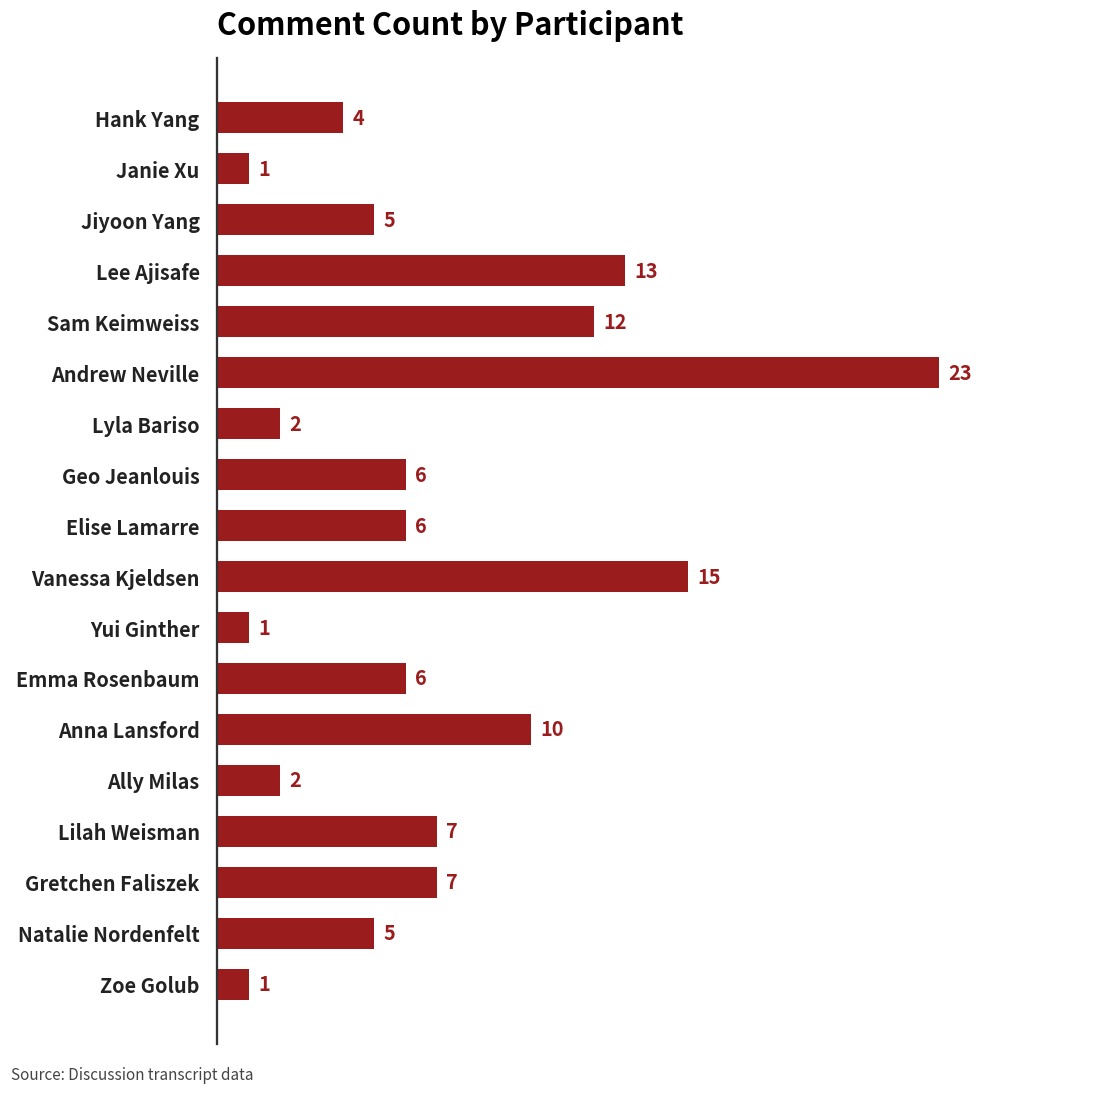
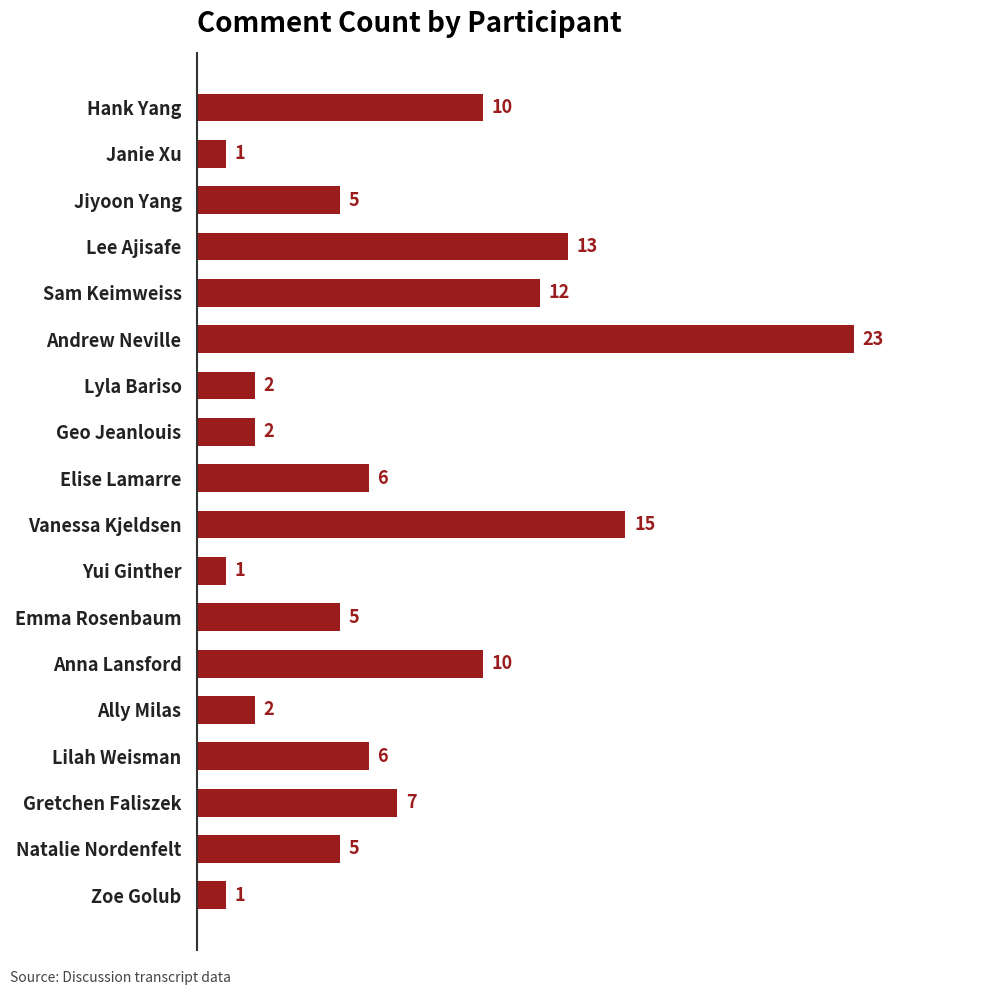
Hank Yang: 4 -> 10
Geo Jeanlouis: 6 -> 2
Emma Rosenbaum: 6 -> 5
Lilah Weisman: 7 -> 6
